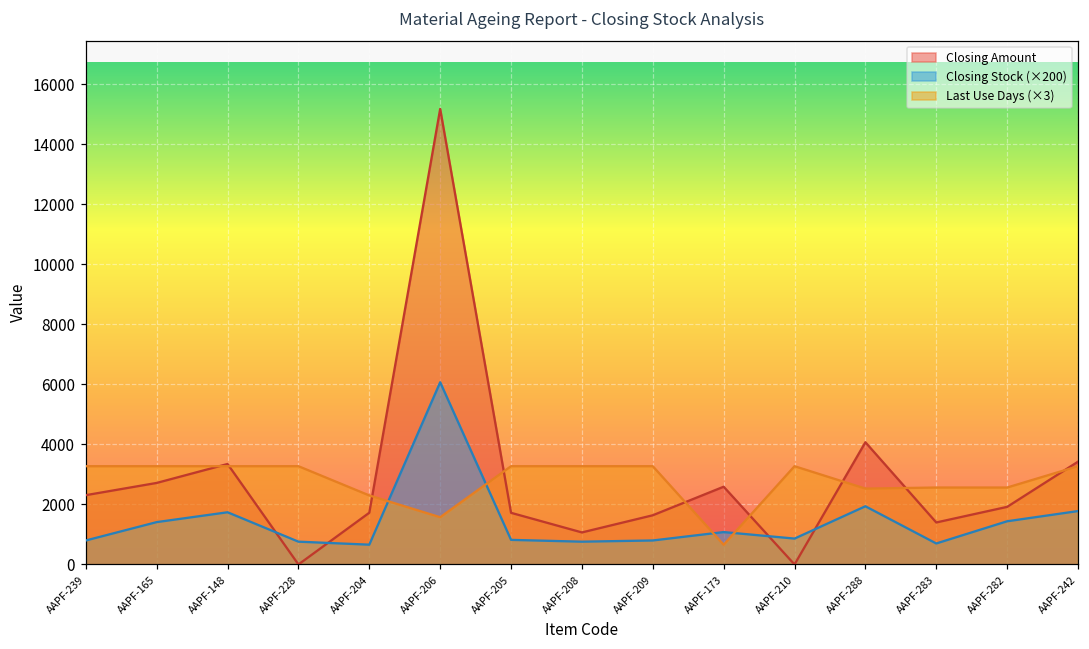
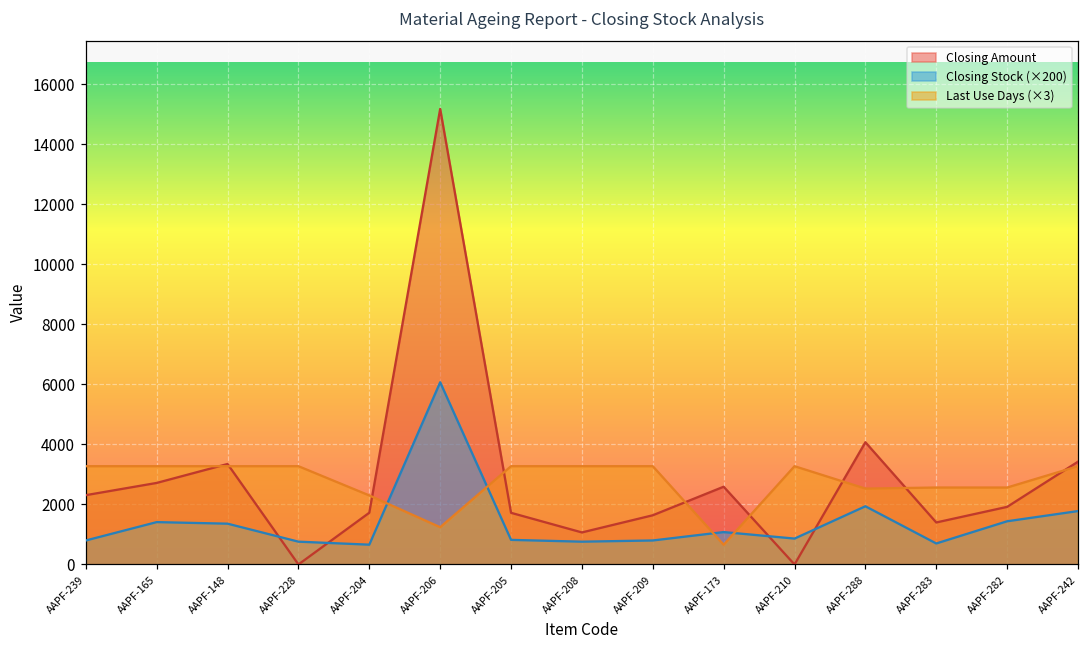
Closing Stock (×200), AAPF-148: 1700 -> 1400
Last Use Days (×3), AAPF-206: 1600 -> 1200
